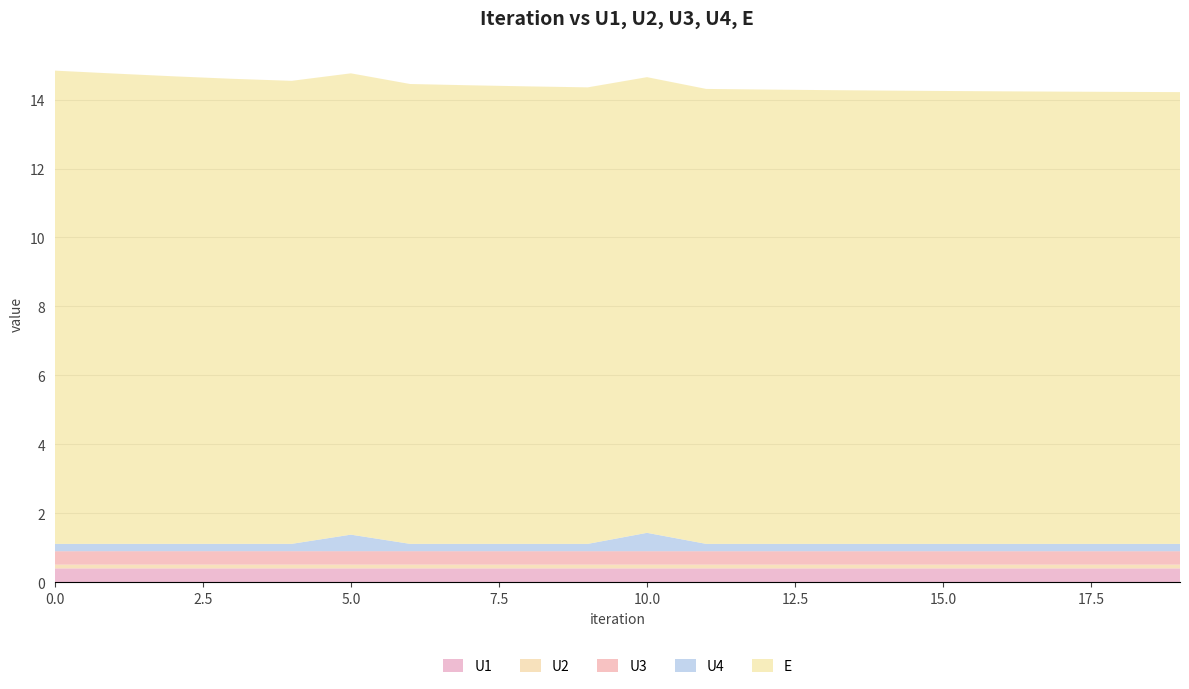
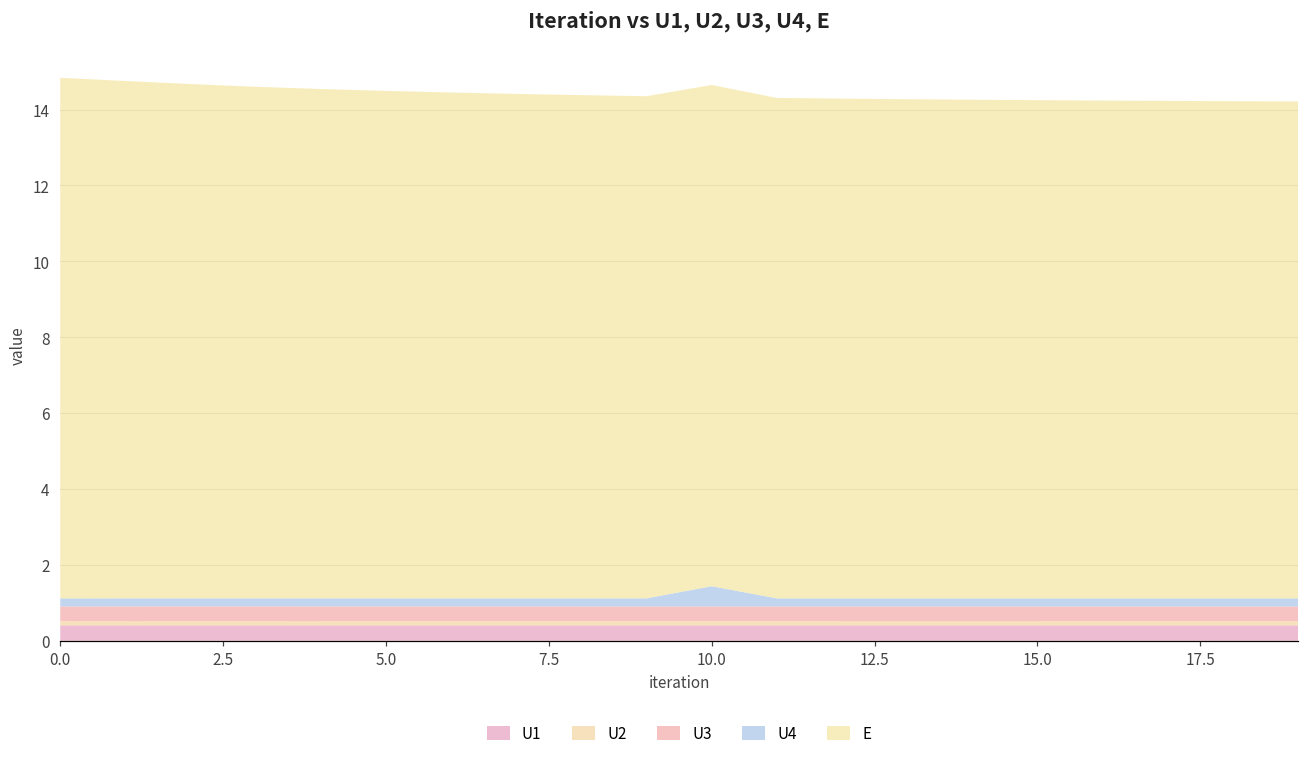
U4, 5.0: 0.5 -> 0.2
